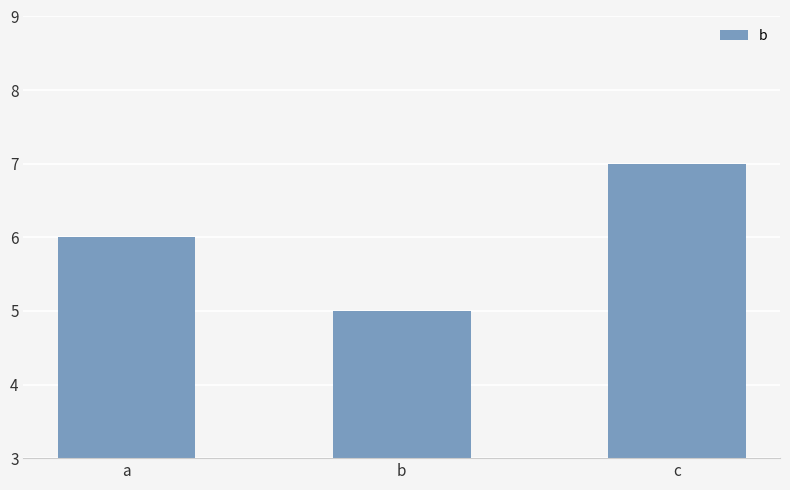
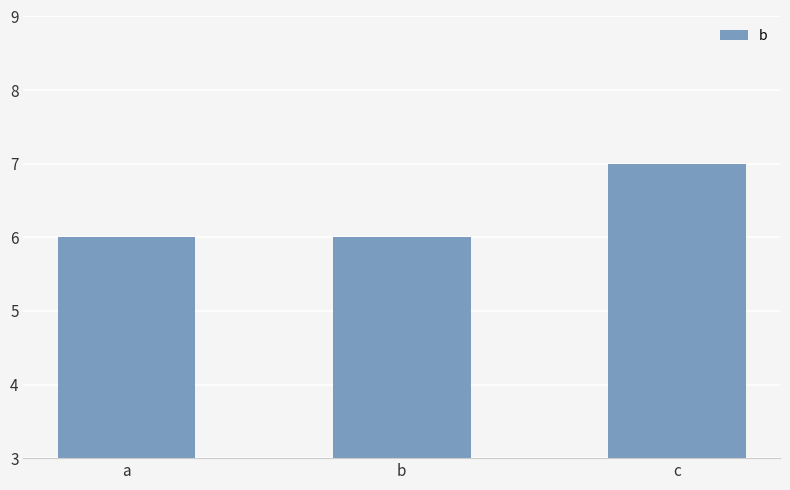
b: 5 -> 6
